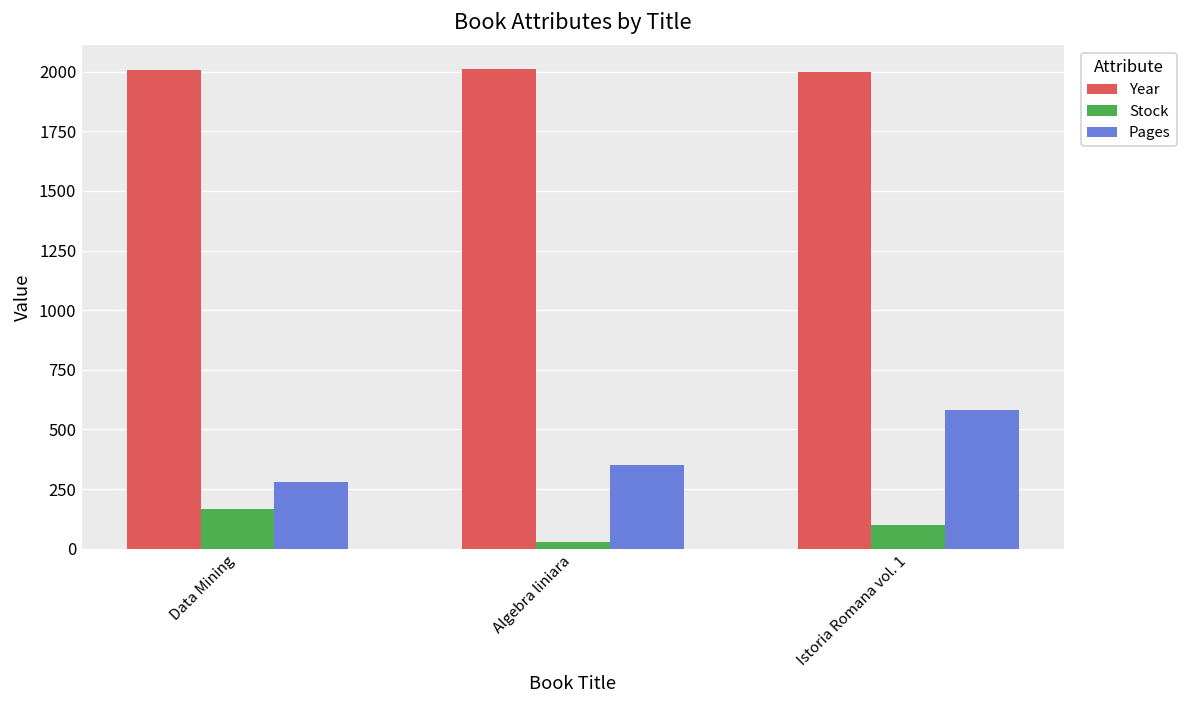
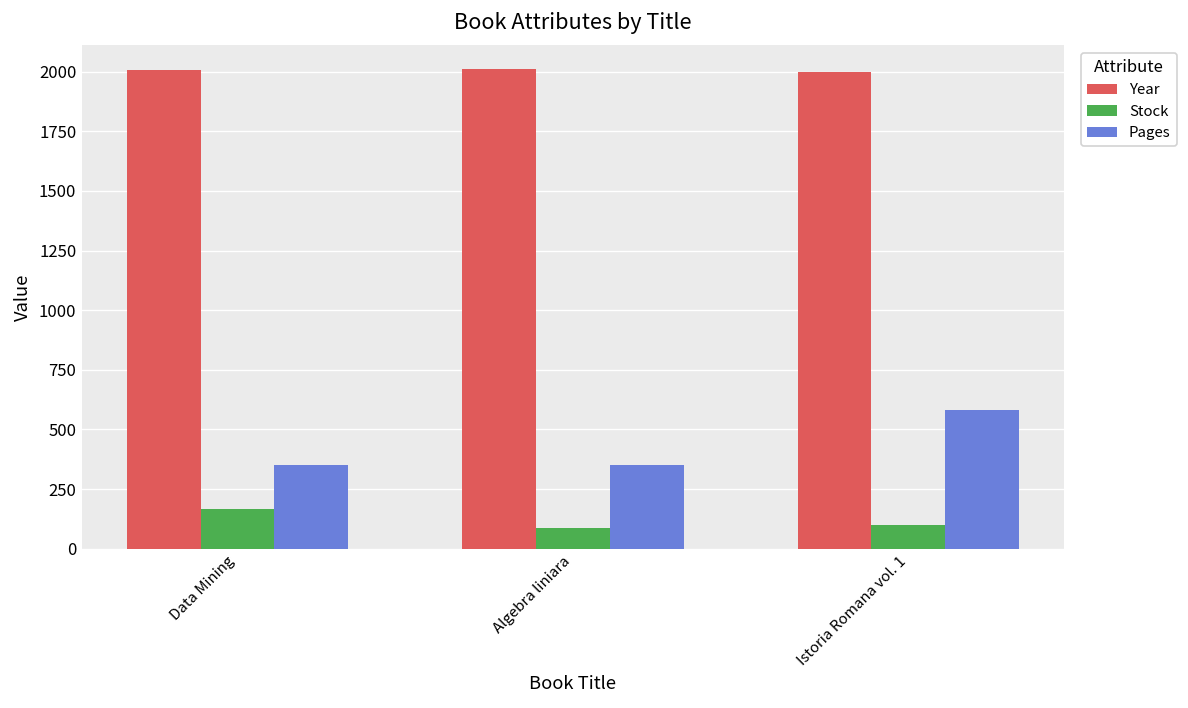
Pages, Data Mining: 280 -> 350
Stock, Algebra liniara: 30 -> 90
